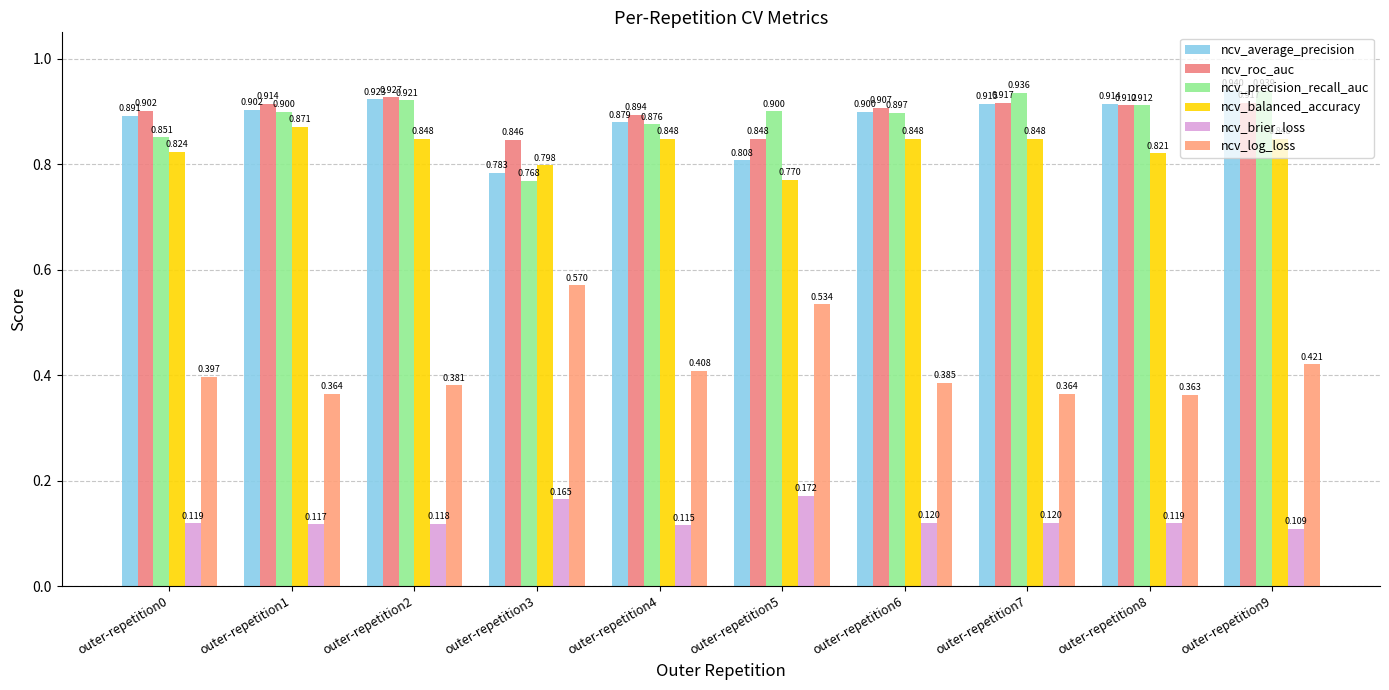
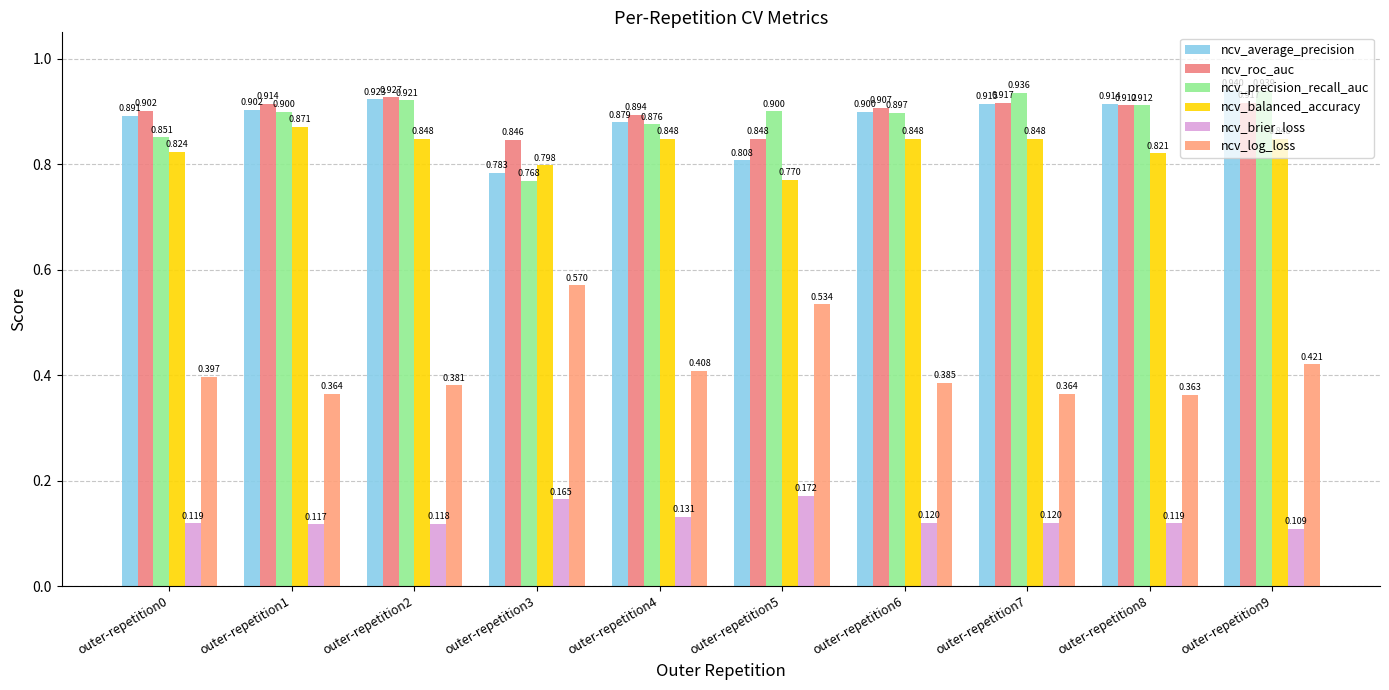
ncv_brier_loss, outer-repetition4: 0.115 -> 0.131
